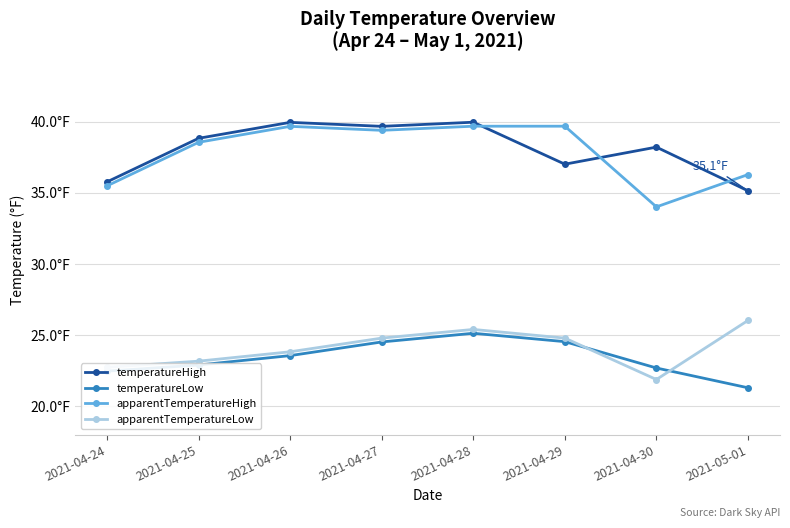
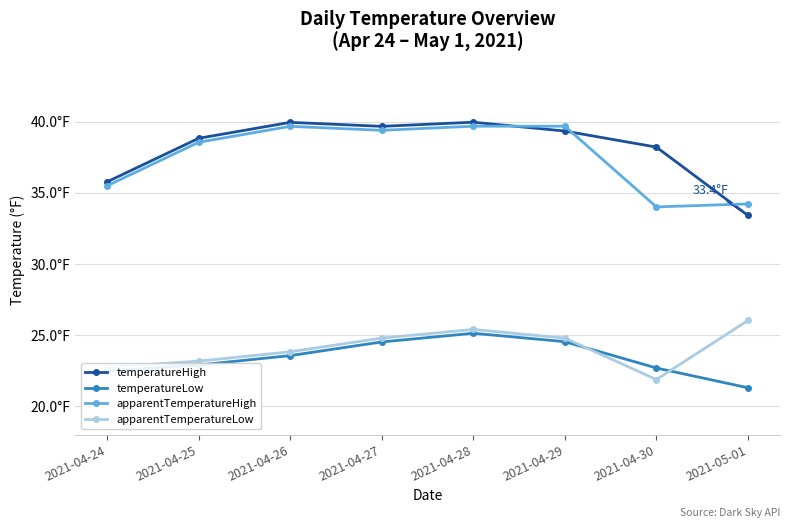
temperatureHigh, 2021-04-29: 37.0°F -> 39.3°F
temperatureHigh, 2021-05-01: 35.1°F -> 33.4°F
apparentTemperatureHigh, 2021-05-01: 36.3°F -> 34.2°F
